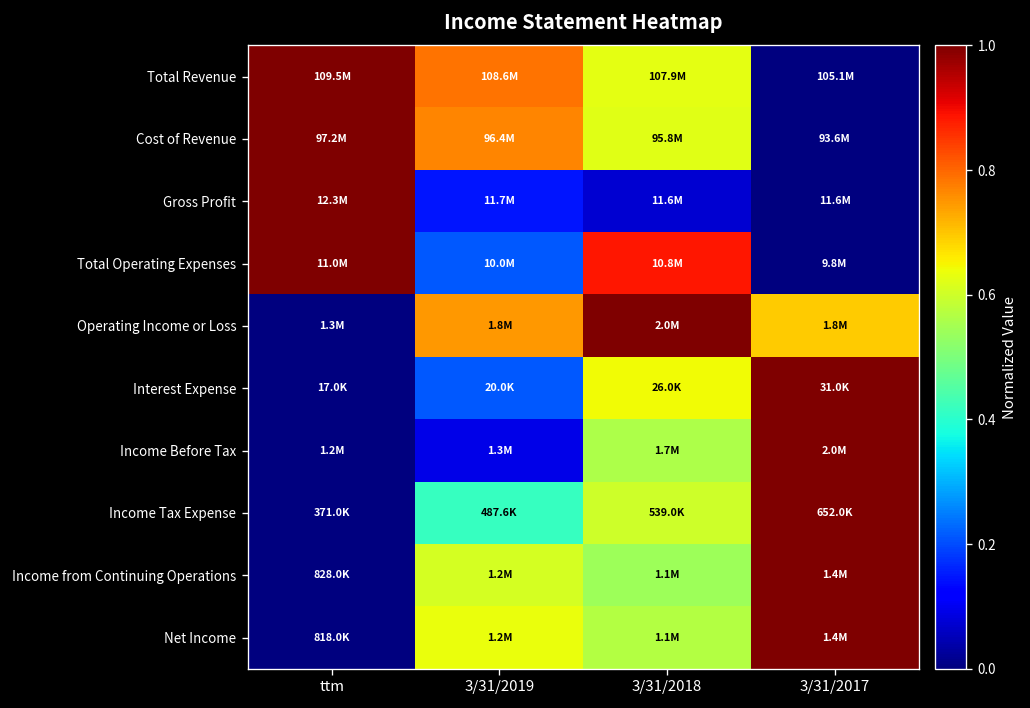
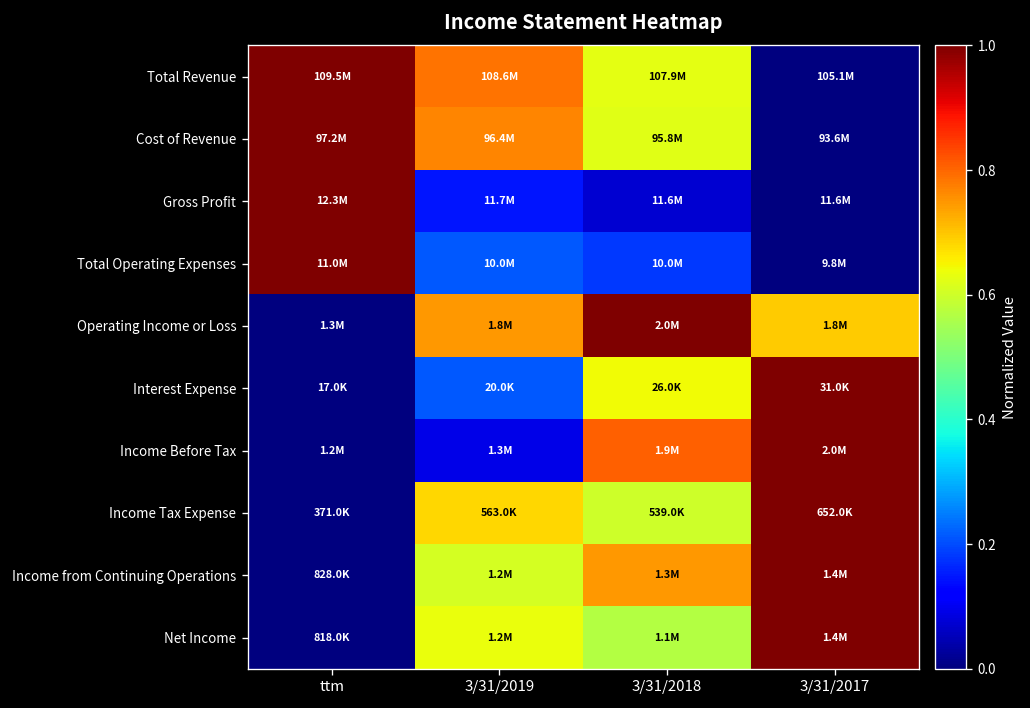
Total Operating Expenses, 3/31/2018: 10.8M -> 10.0M
Income Before Tax, 3/31/2018: 1.7M -> 1.9M
Income Tax Expense, 3/31/2019: 487.6K -> 563.0K
Income from Continuing Operations, 3/31/2018: 1.1M -> 1.3M
